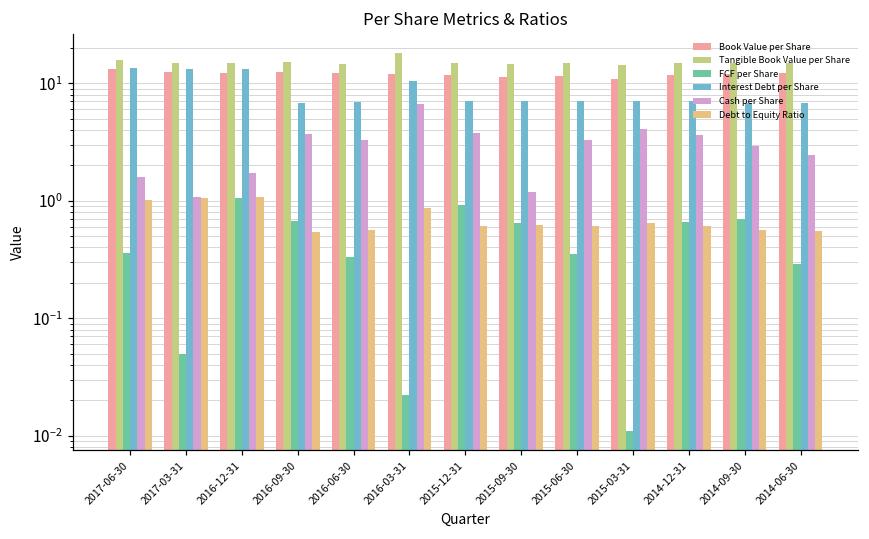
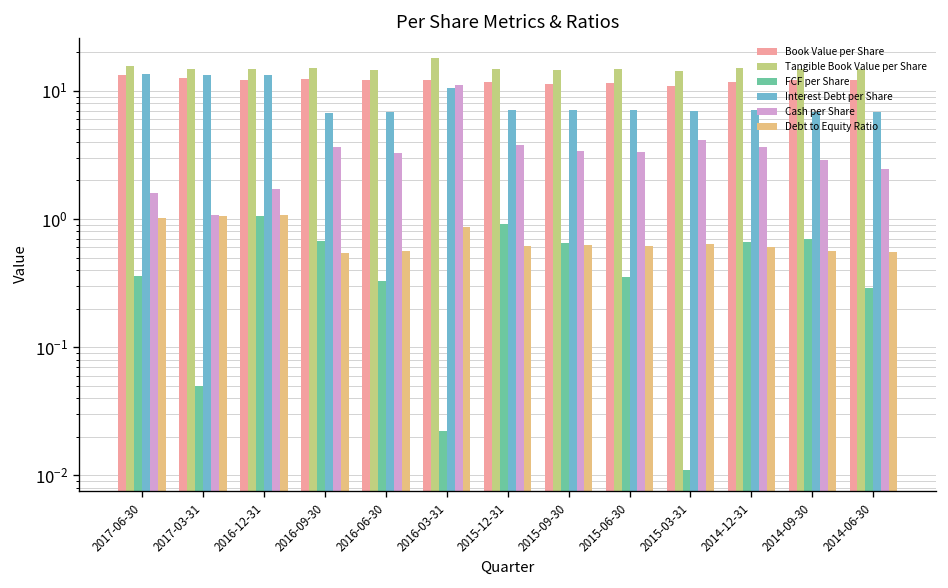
Cash per Share, 2016-03-31: 7 -> 11
Cash per Share, 2015-09-30: 1.2 -> 3.4
